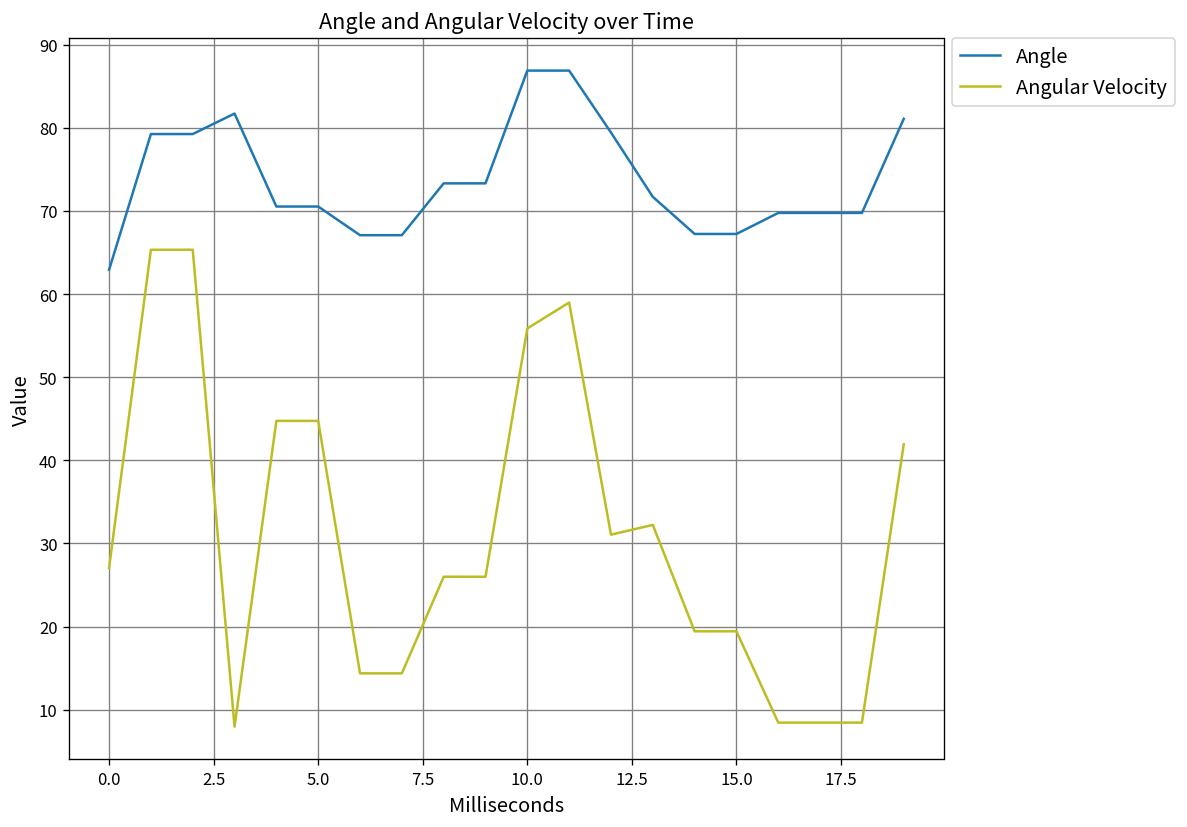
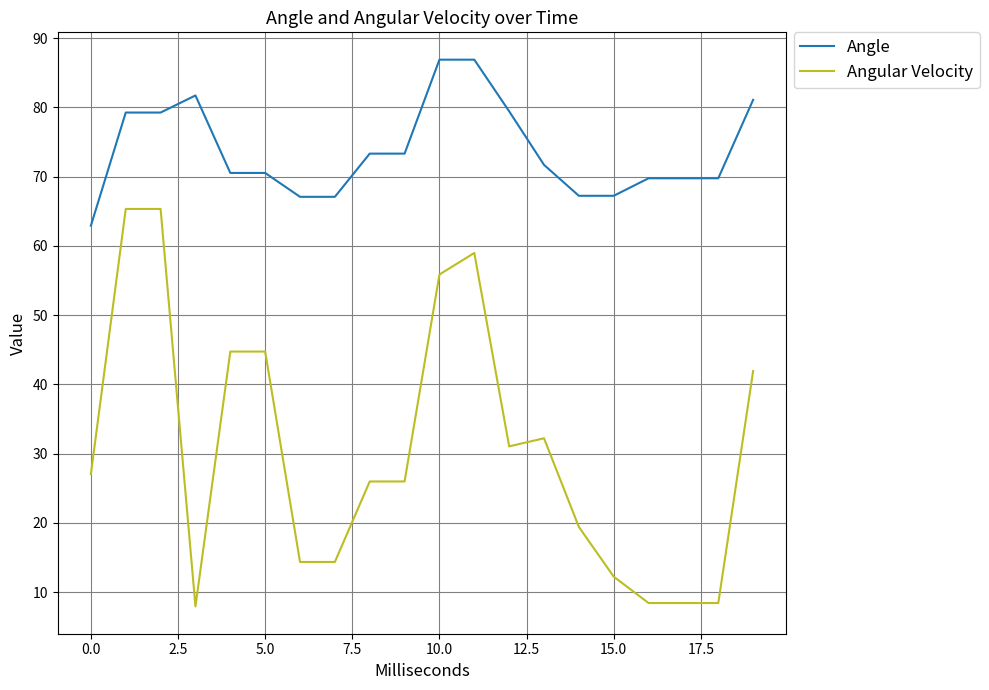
Angular Velocity, 15.0: 19 -> 12
